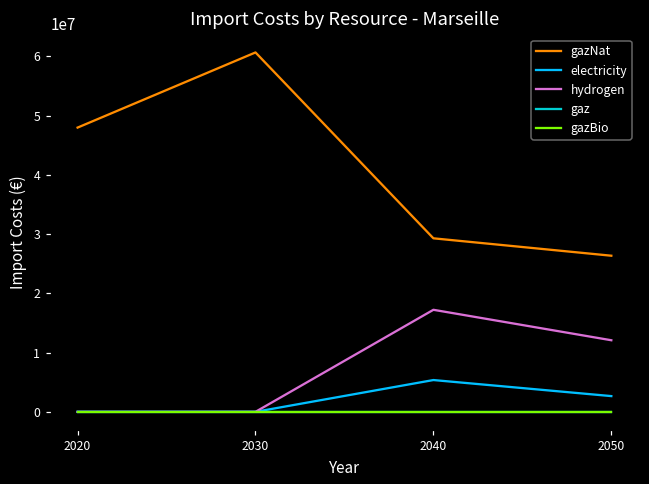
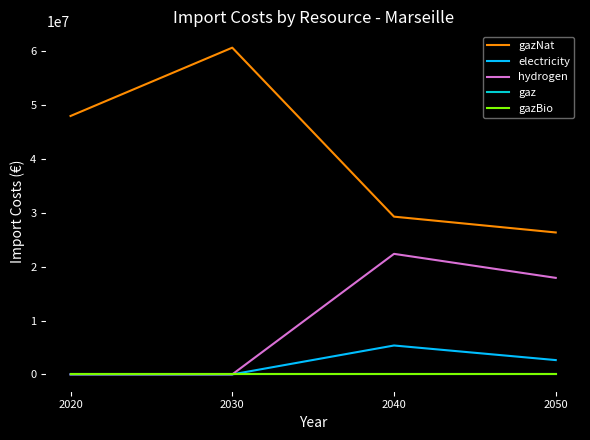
hydrogen, 2040: 17000000 -> 22000000
hydrogen, 2050: 12000000 -> 18000000
